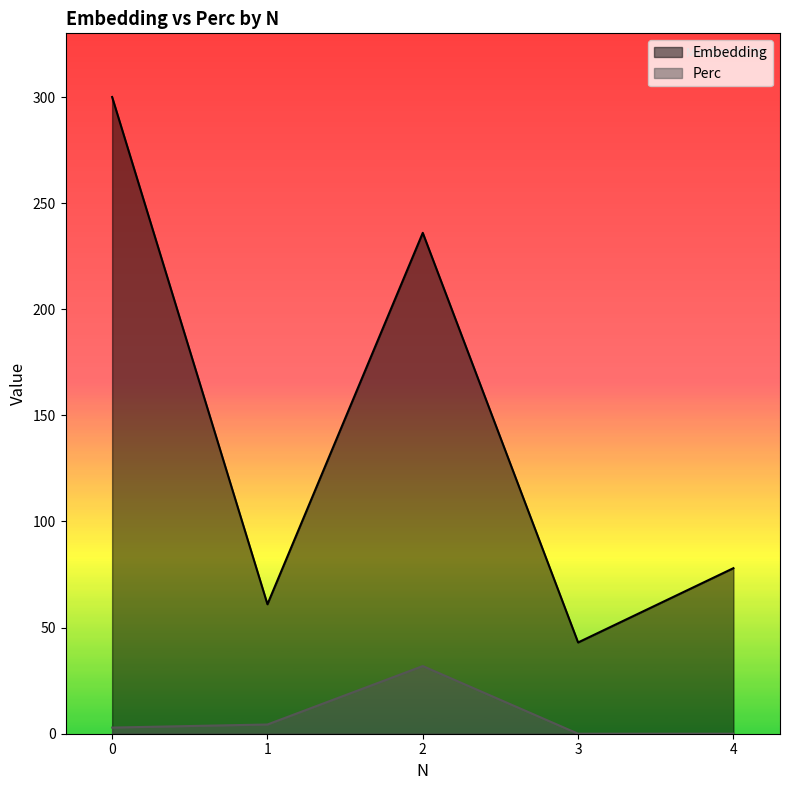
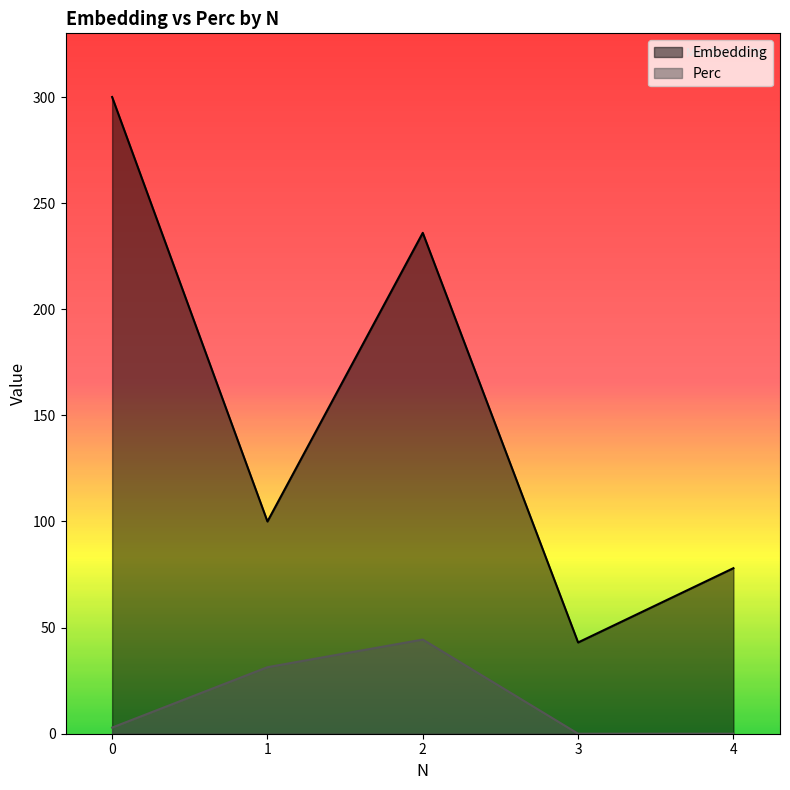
Embedding, 1: 61 -> 100
Perc, 1: 4 -> 31
Perc, 2: 32 -> 44
